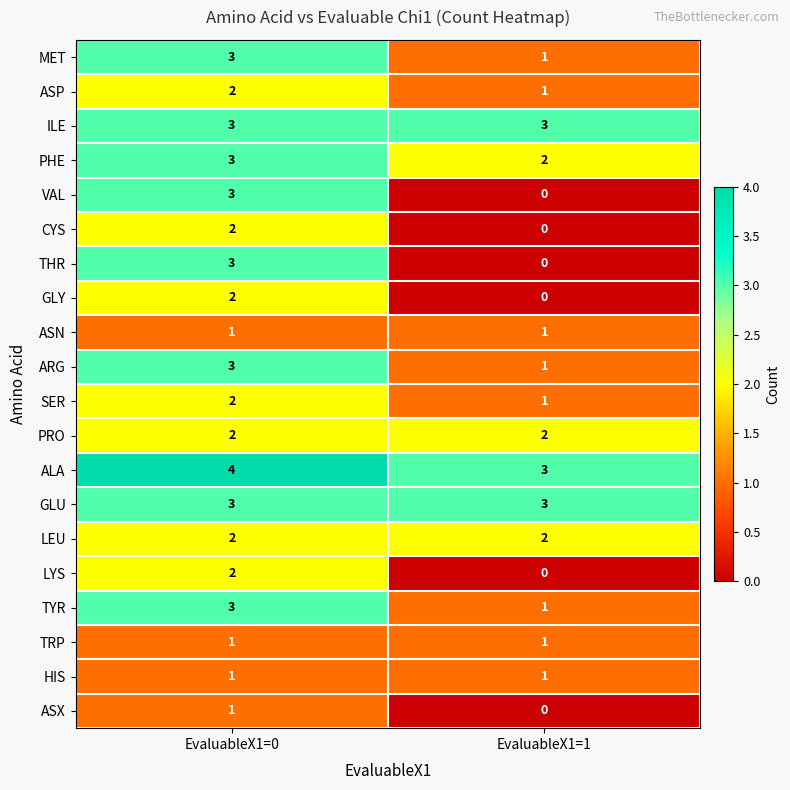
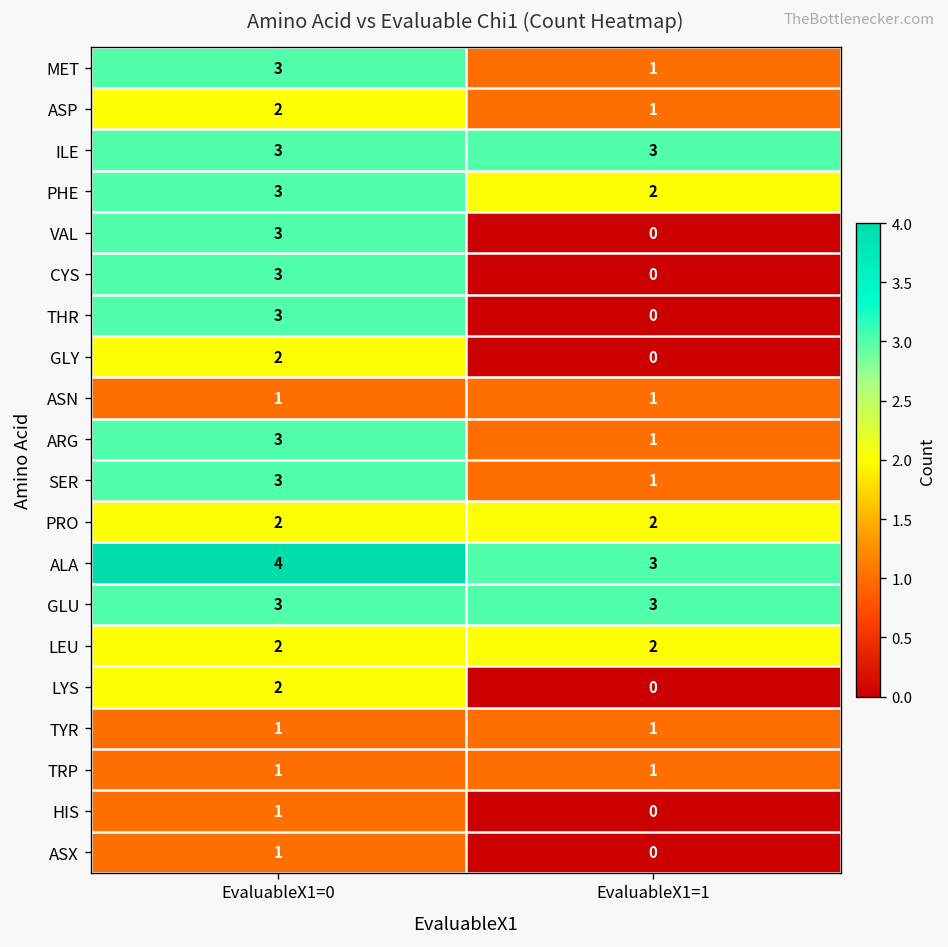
CYS, EvaluableX1=0: 2 -> 3
SER, EvaluableX1=0: 2 -> 3
TYR, EvaluableX1=0: 3 -> 1
HIS, EvaluableX1=1: 1 -> 0
